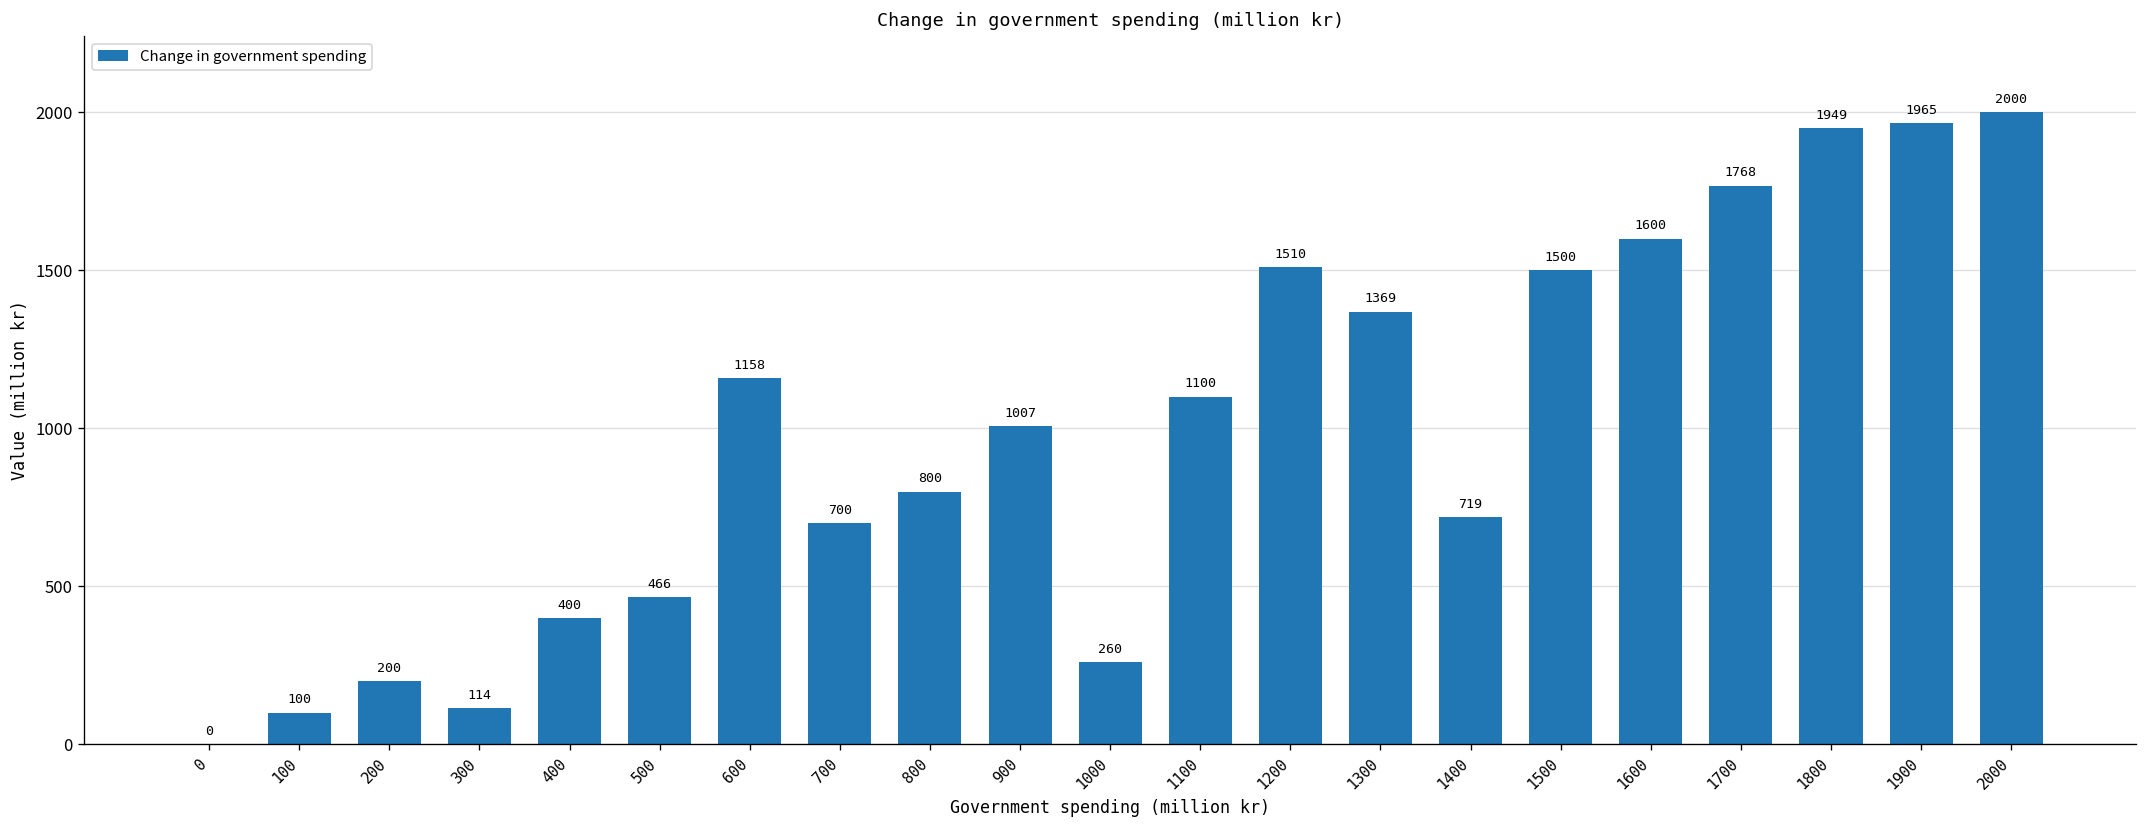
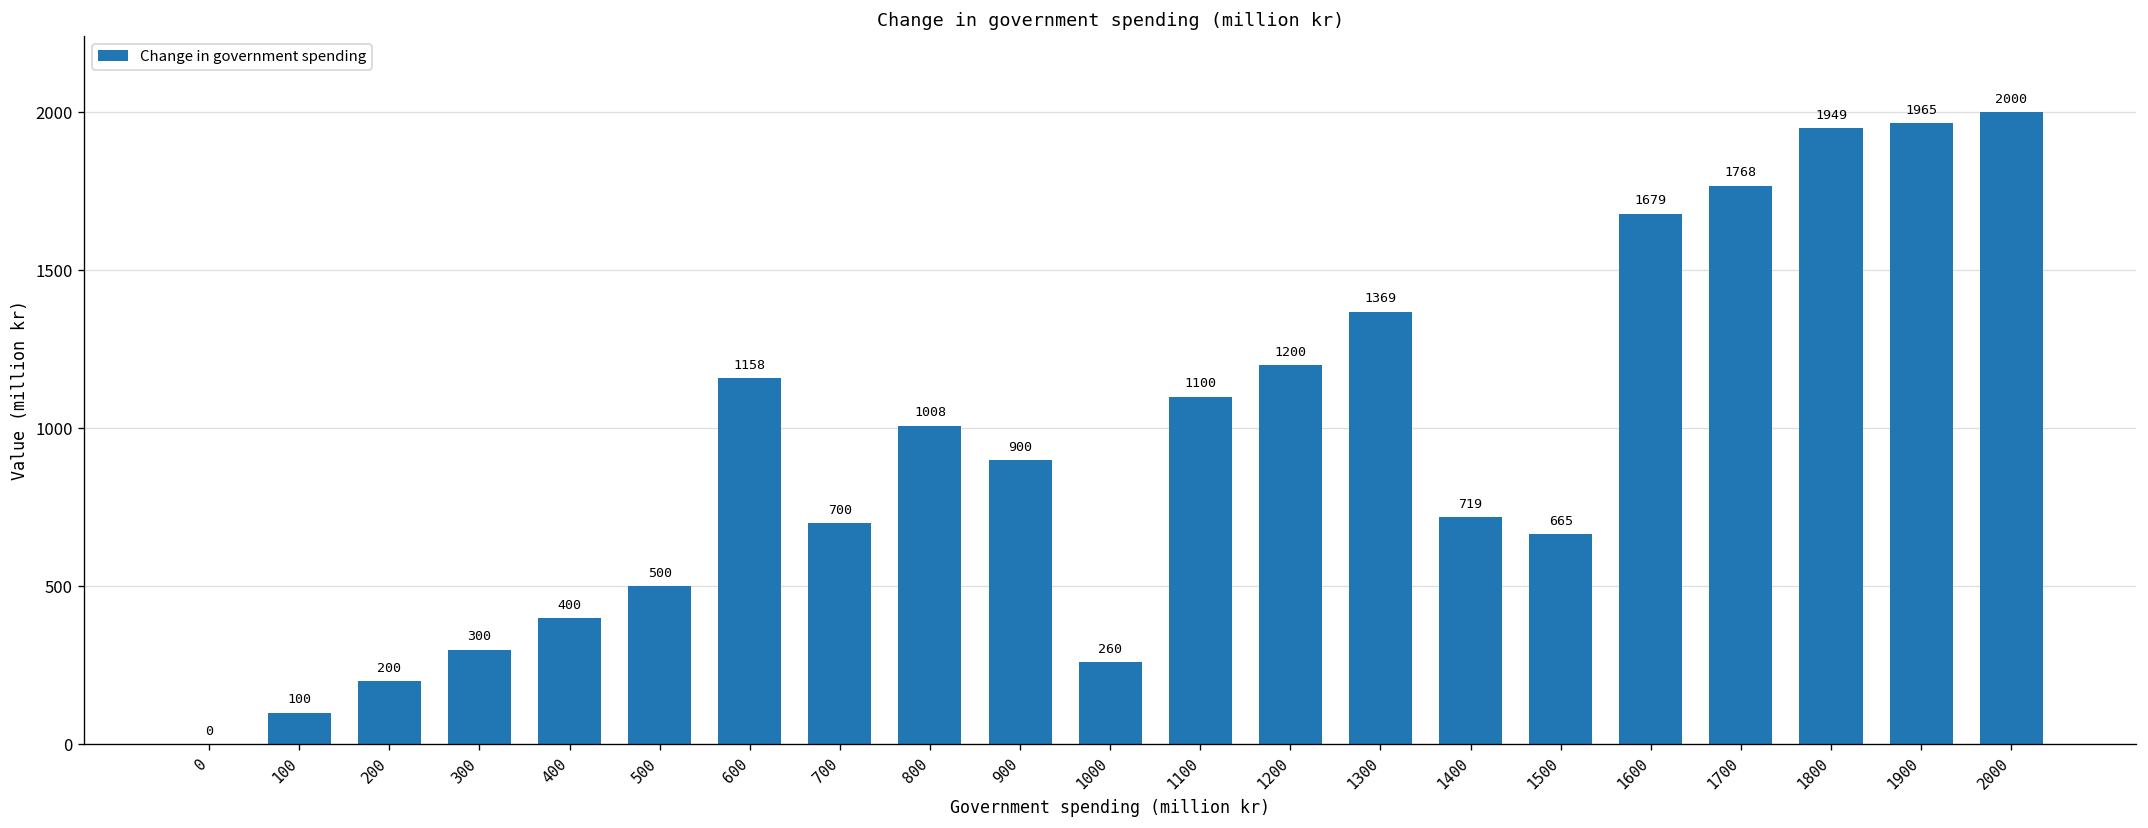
300: 114 -> 300
500: 466 -> 500
800: 800 -> 1008
900: 1007 -> 900
1200: 1510 -> 1200
1500: 1500 -> 665
1600: 1600 -> 1679
